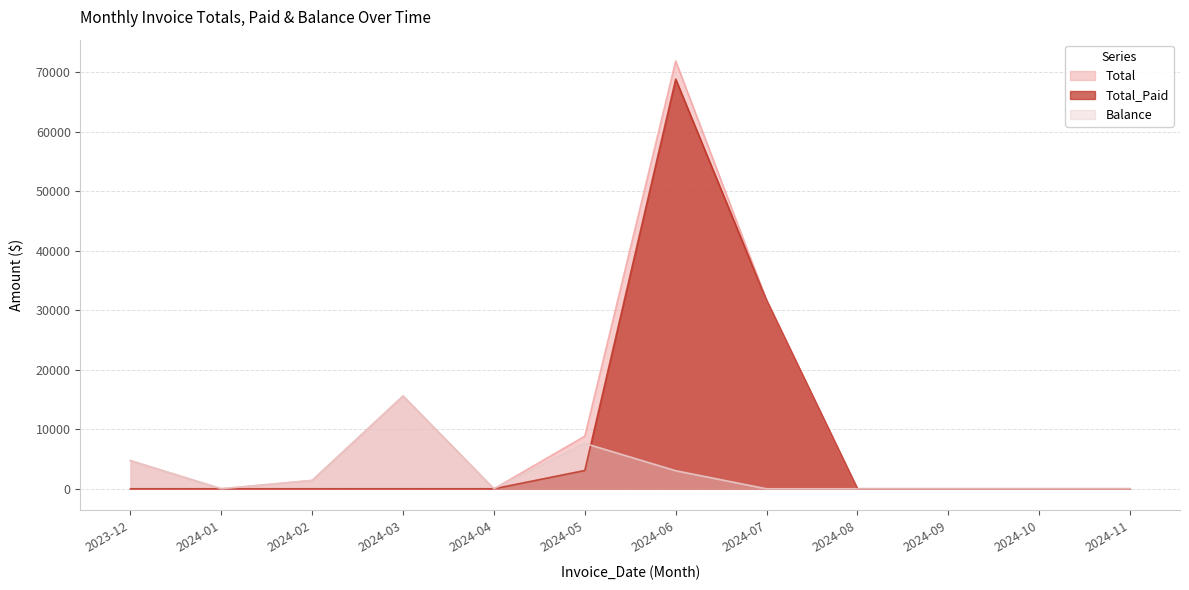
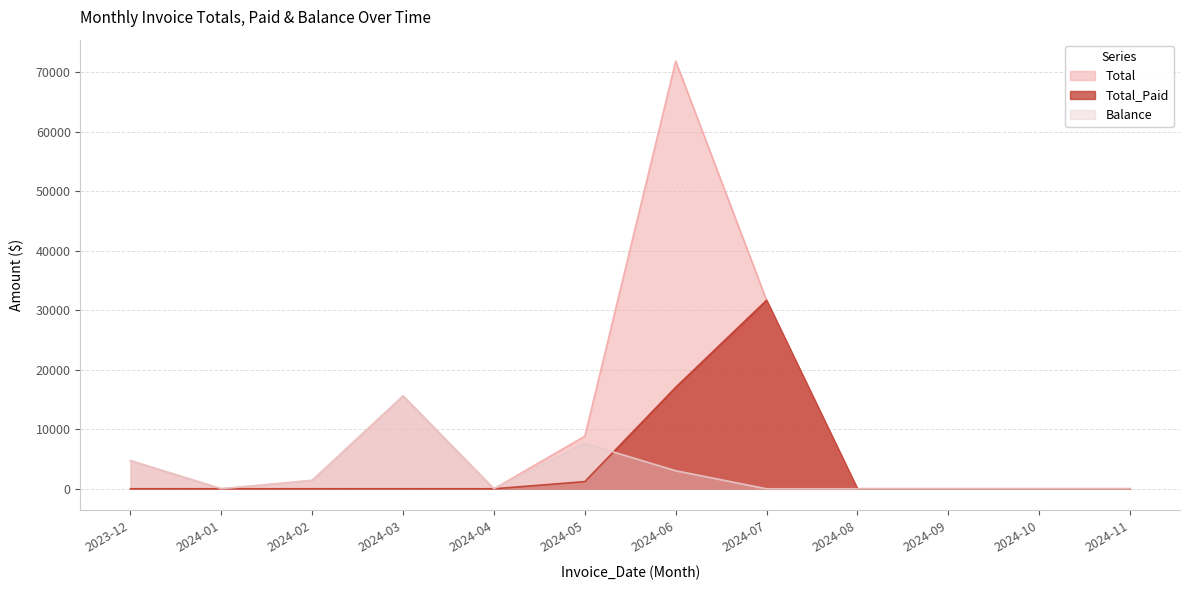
Total_Paid, 2024-05: 3000 -> 1000
Total_Paid, 2024-06: 69000 -> 17000
